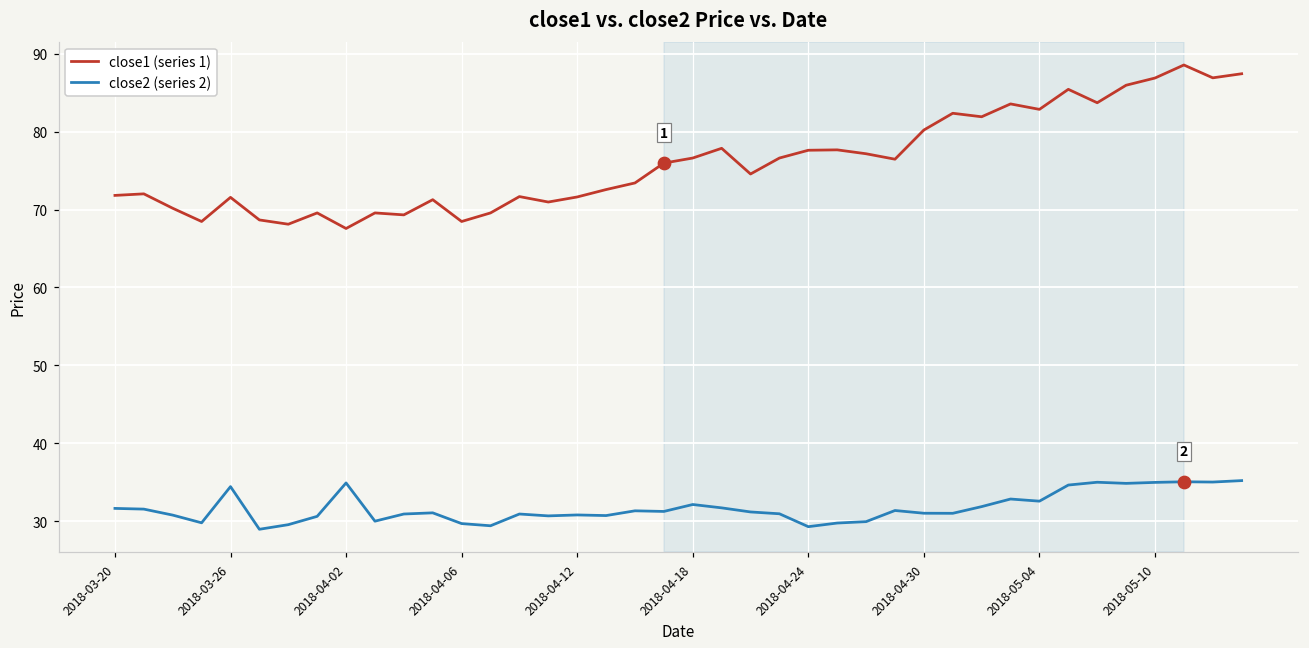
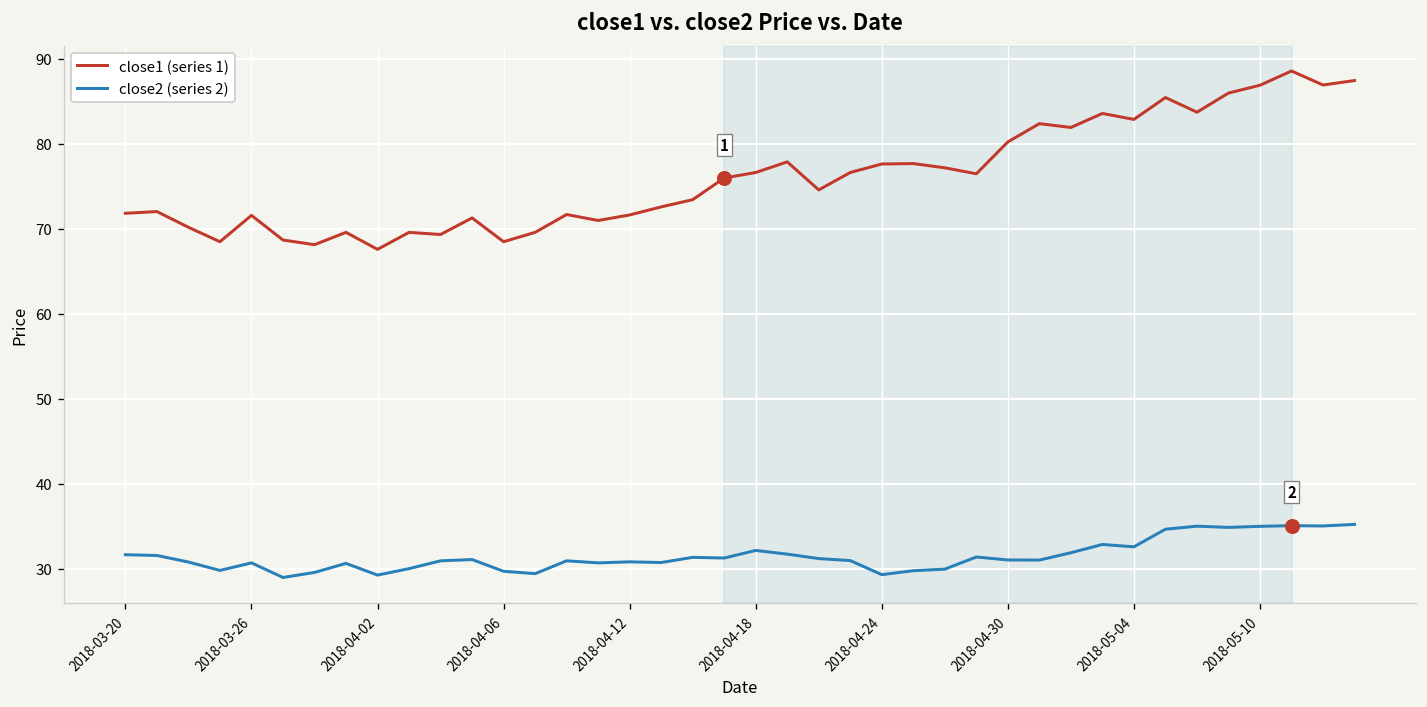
close2 (series 2), 2018-03-26: 34 -> 31
close2 (series 2), 2018-04-02: 35 -> 29
